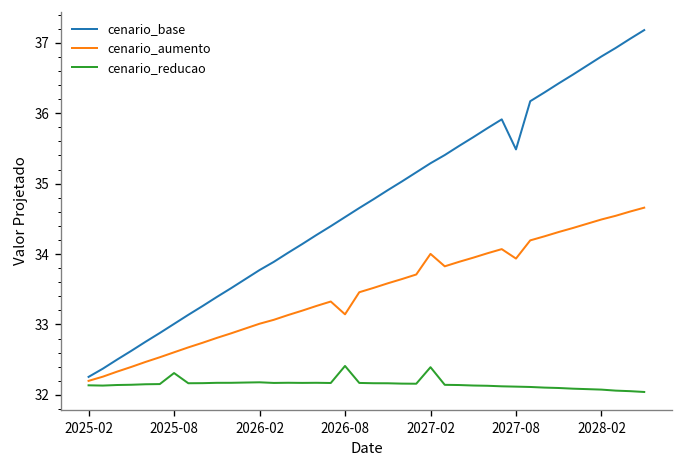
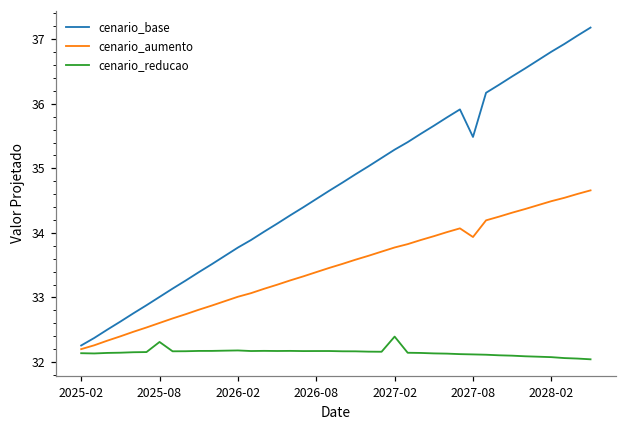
cenario_aumento, 2026-08: 33.1 -> 33.4
cenario_reducao, 2026-08: 32.4 -> 32.2
cenario_aumento, 2027-02: 34.0 -> 33.8
